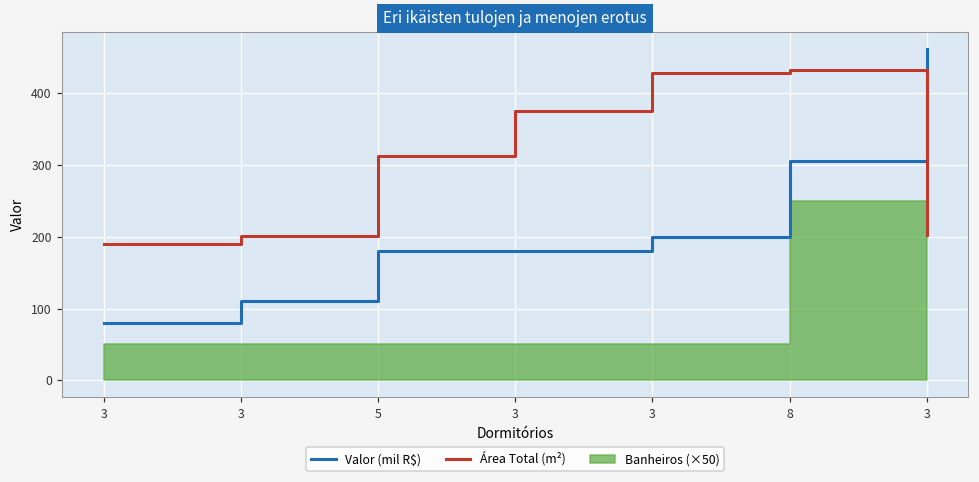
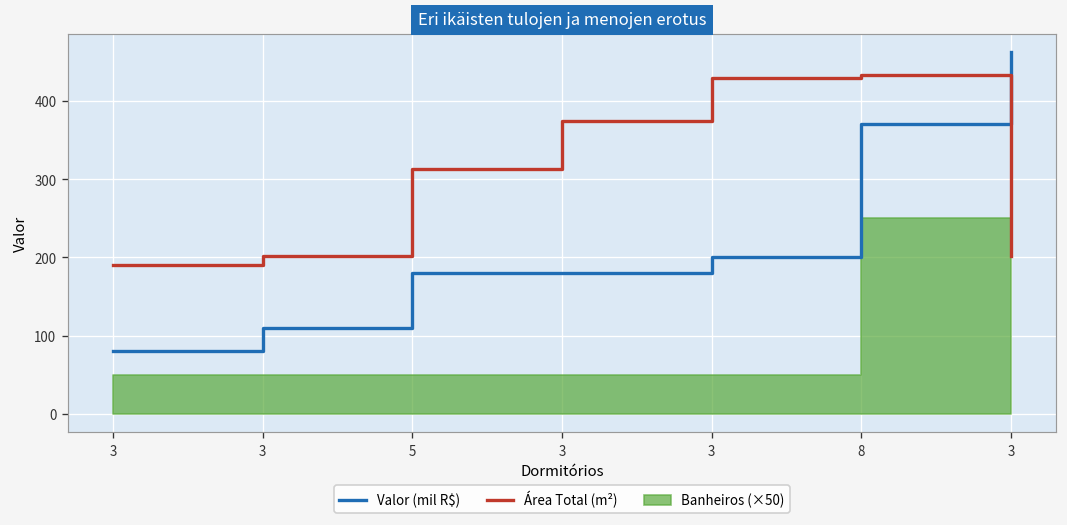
Valor (mil R$), 8: 310 -> 370
